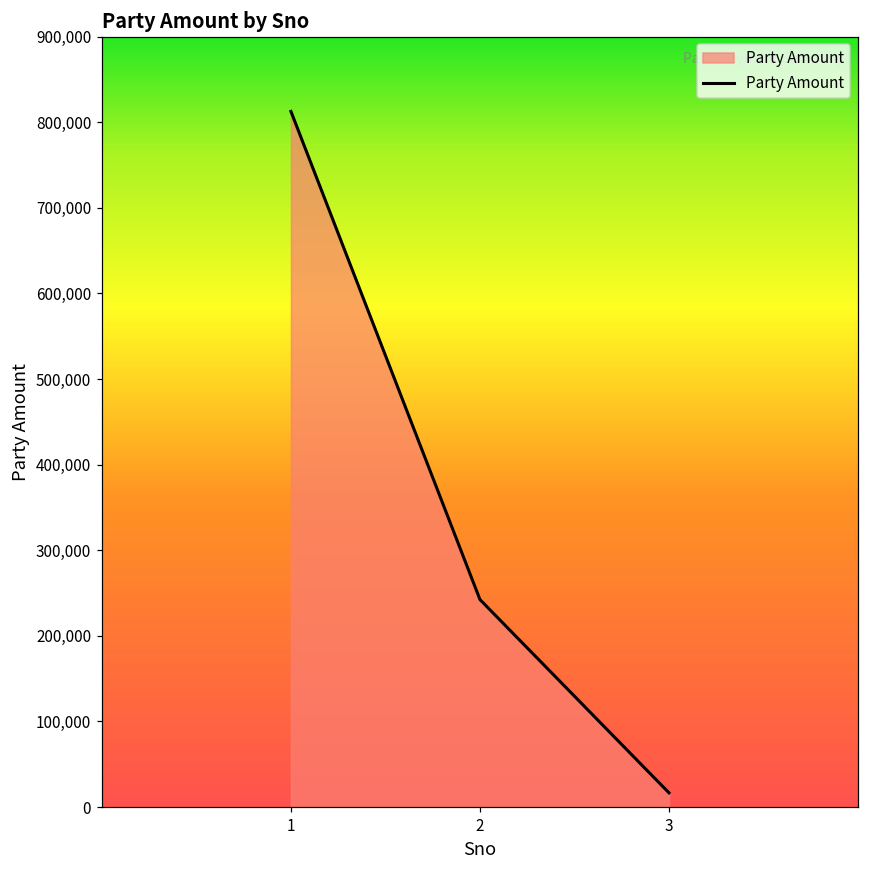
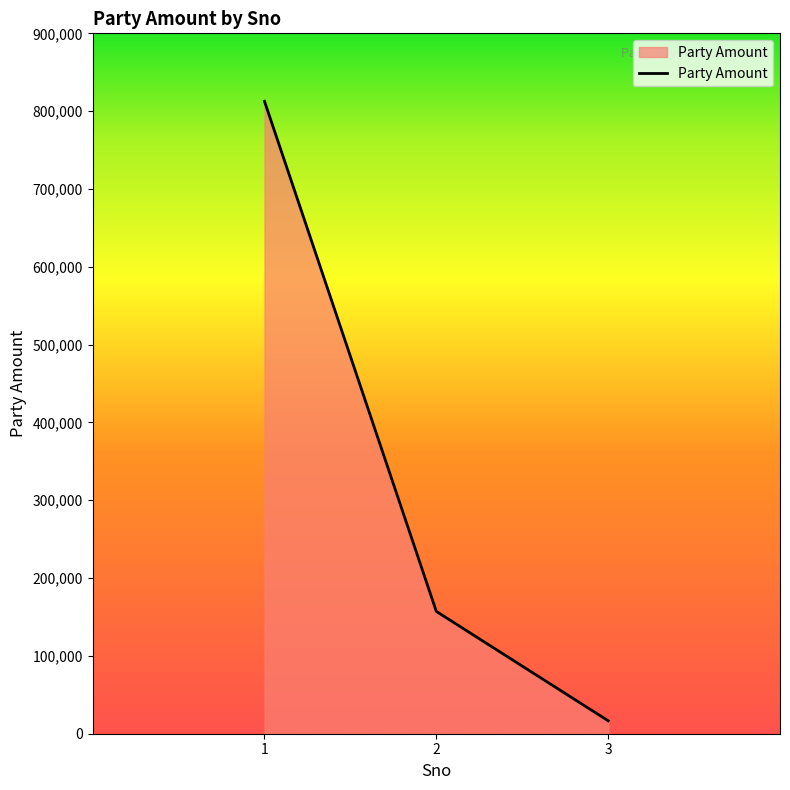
2: 240,000 -> 160,000
